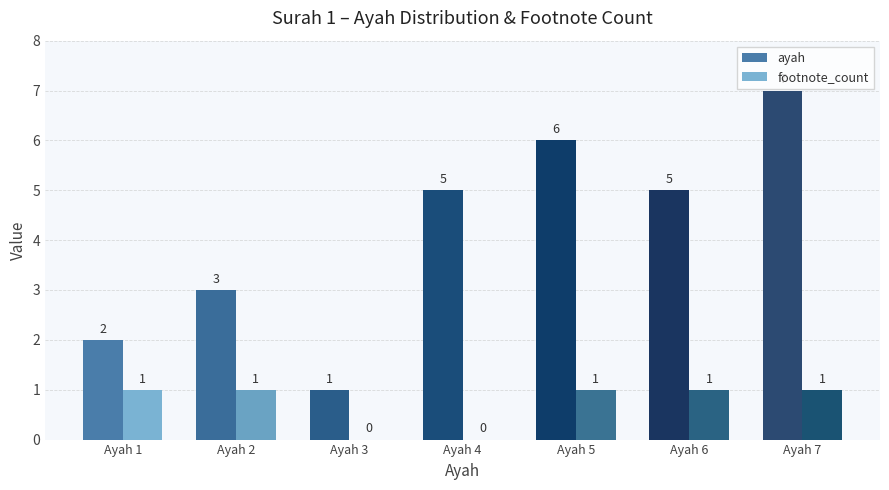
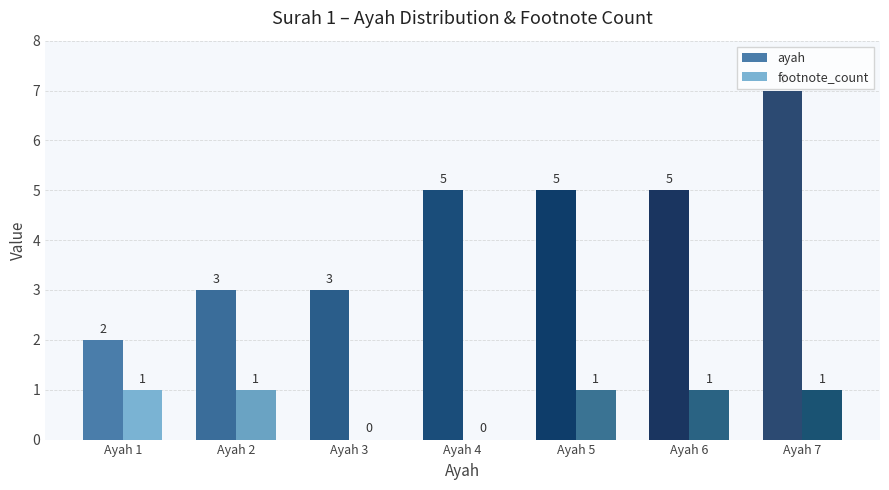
ayah, Ayah 3: 1 -> 3
ayah, Ayah 5: 6 -> 5
